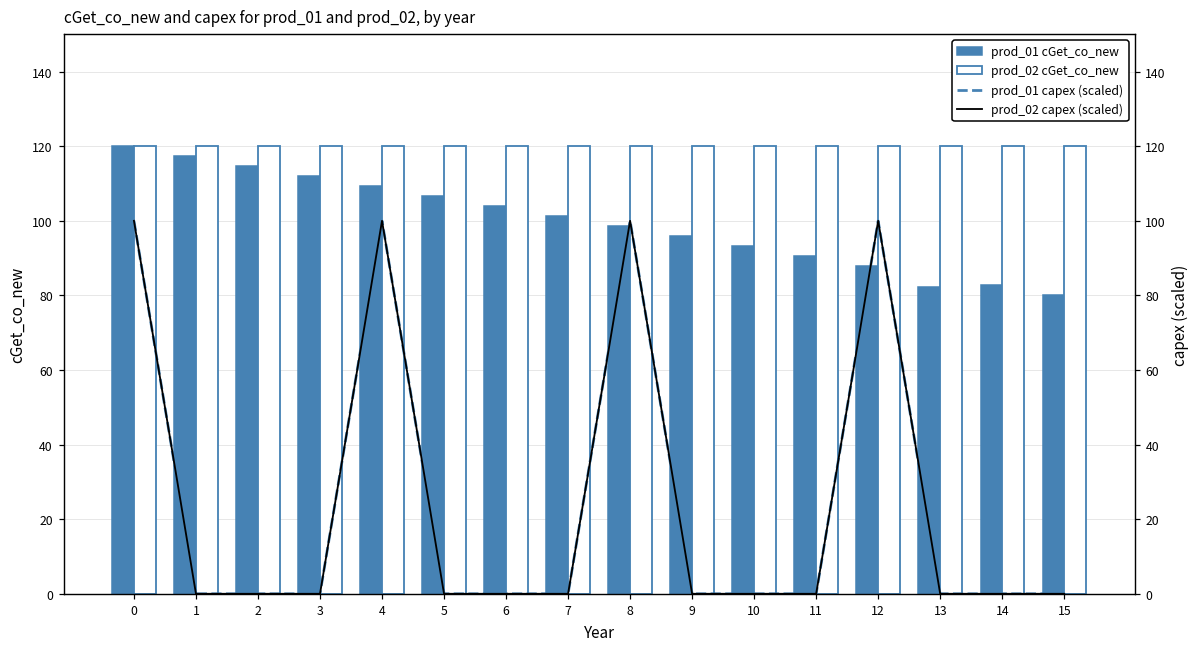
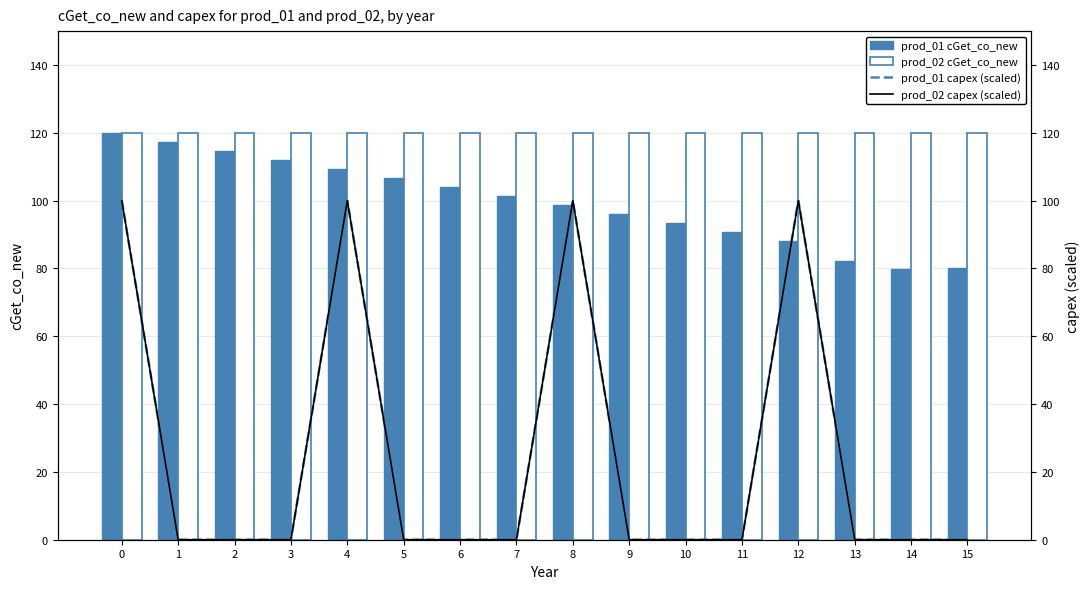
prod_01 cGet_co_new, 14: 83 -> 80
